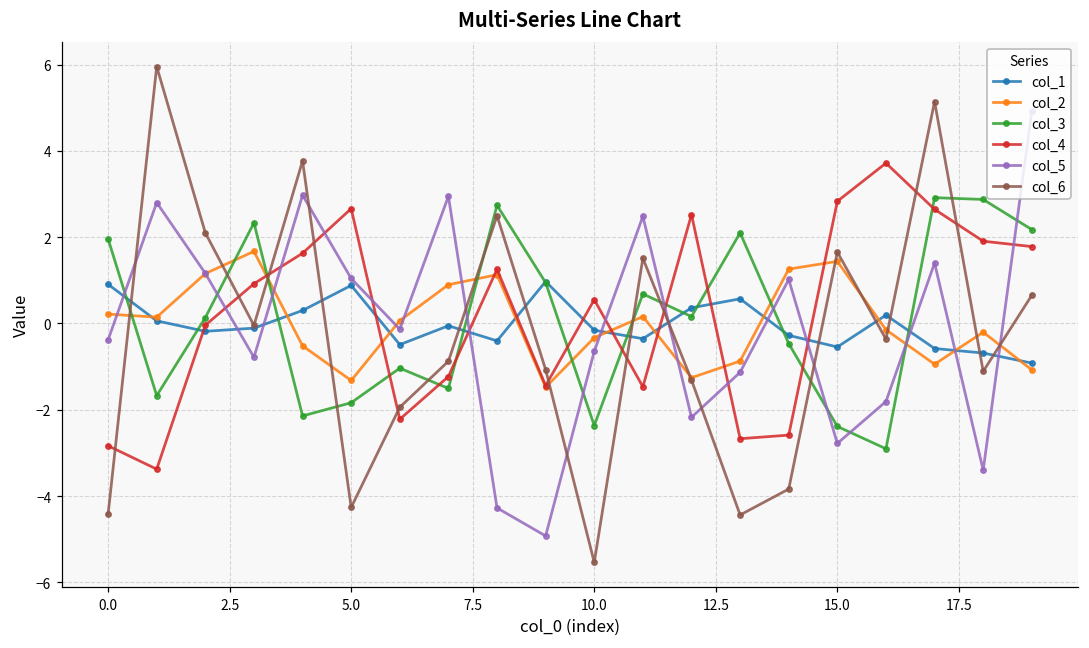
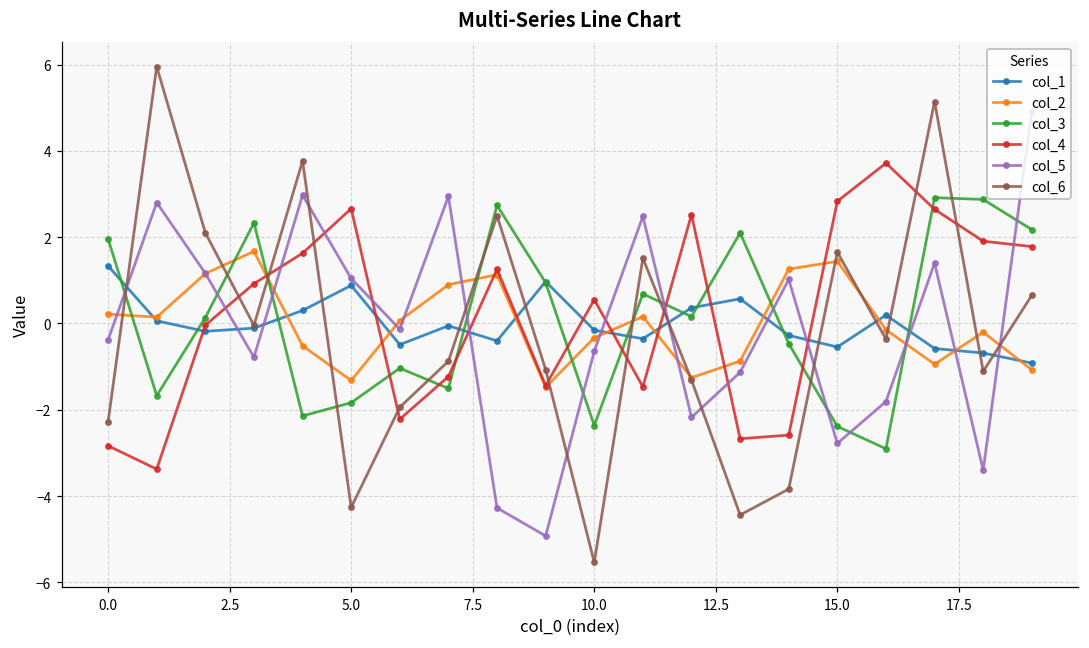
col_1, 0.0: 0.9 -> 1.3
col_6, 0.0: -4.4 -> -2.3
